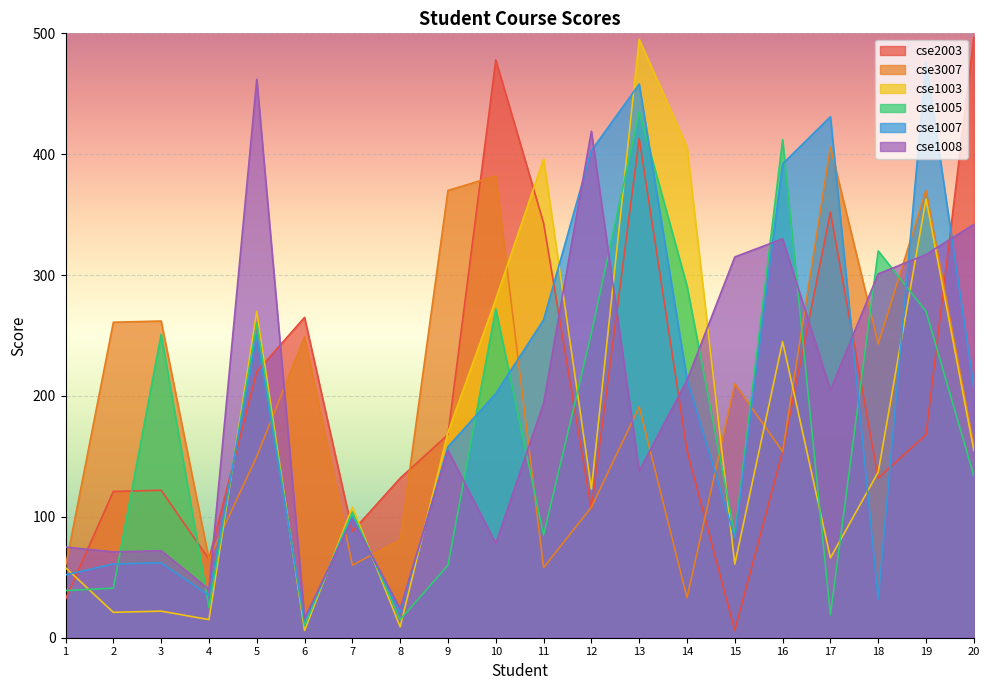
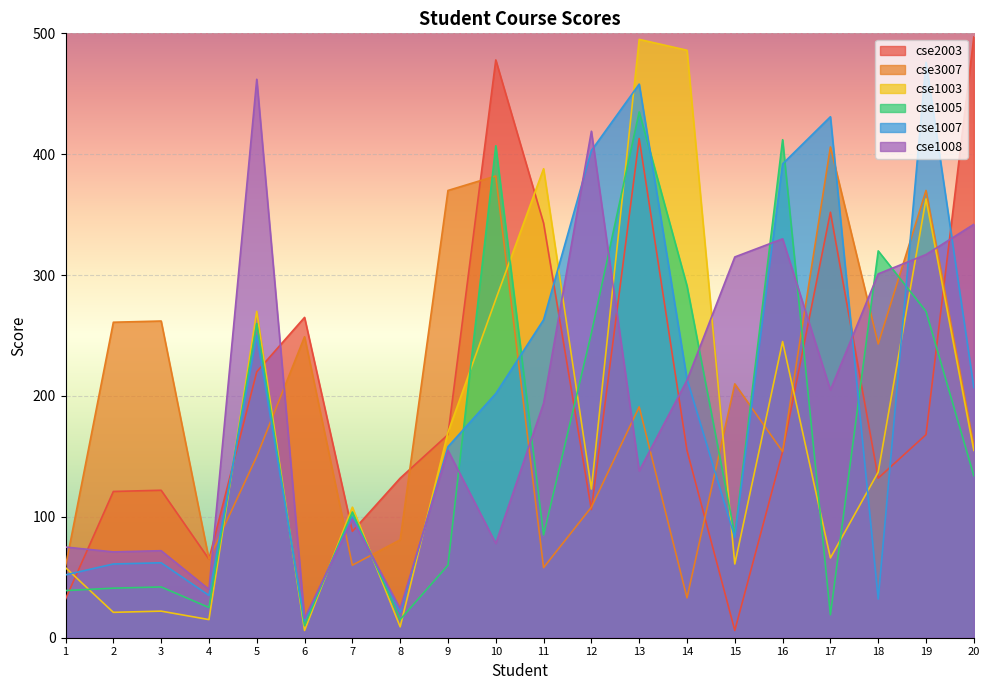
cse1005, 3: 251 -> 42
cse1005, 10: 272 -> 407
cse1003, 11: 396 -> 388
cse1003, 14: 406 -> 486
